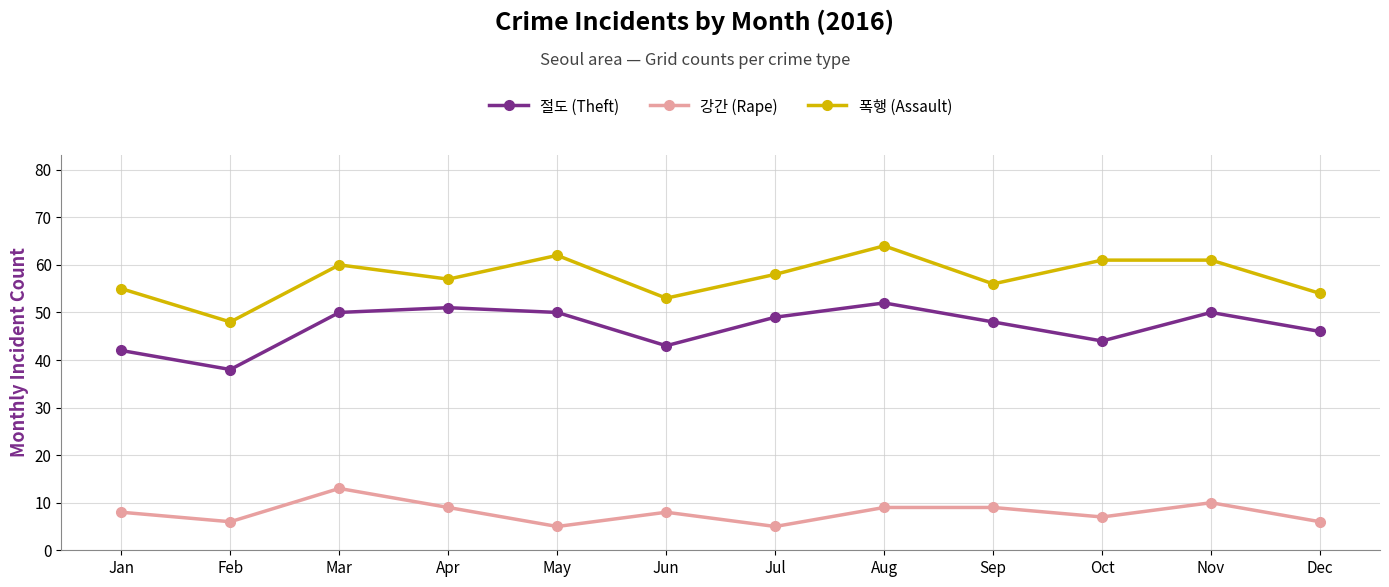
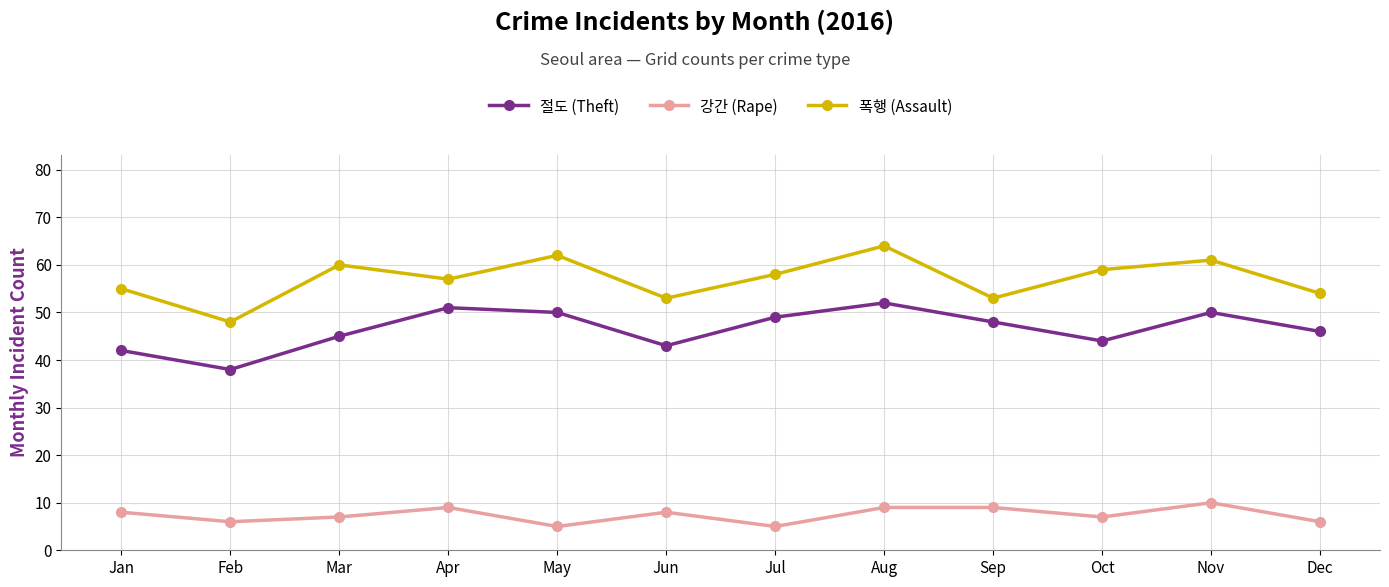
절도 (Theft), Mar: 50 -> 45
강간 (Rape), Mar: 13 -> 7
폭행 (Assault), Sep: 56 -> 53
폭행 (Assault), Oct: 61 -> 59
